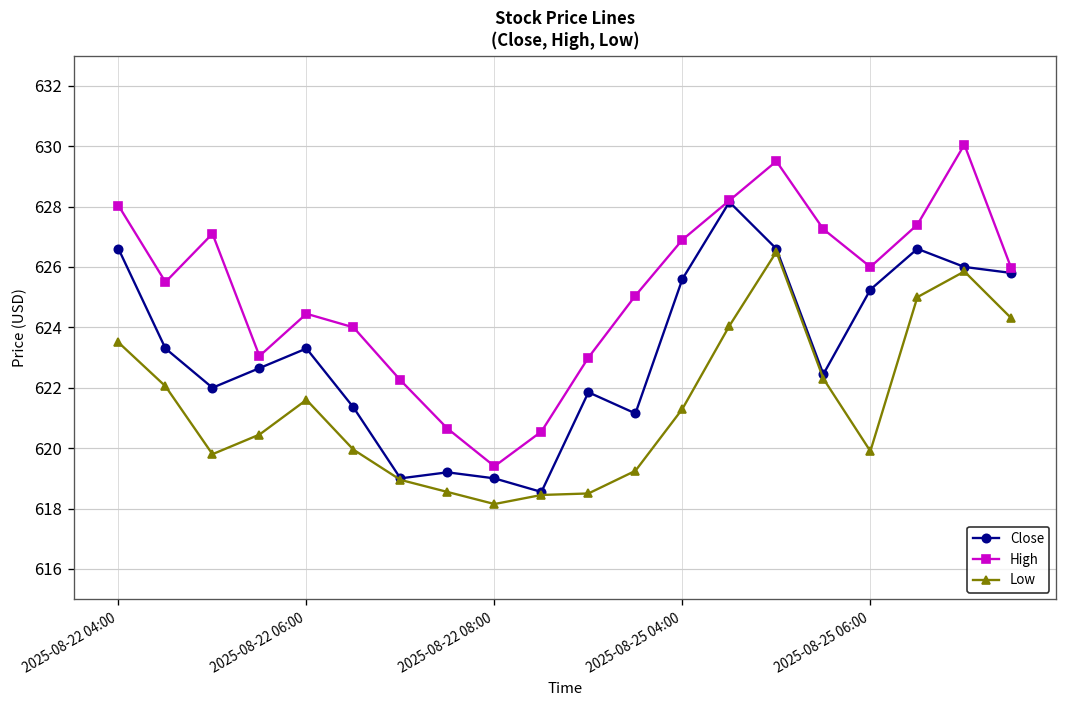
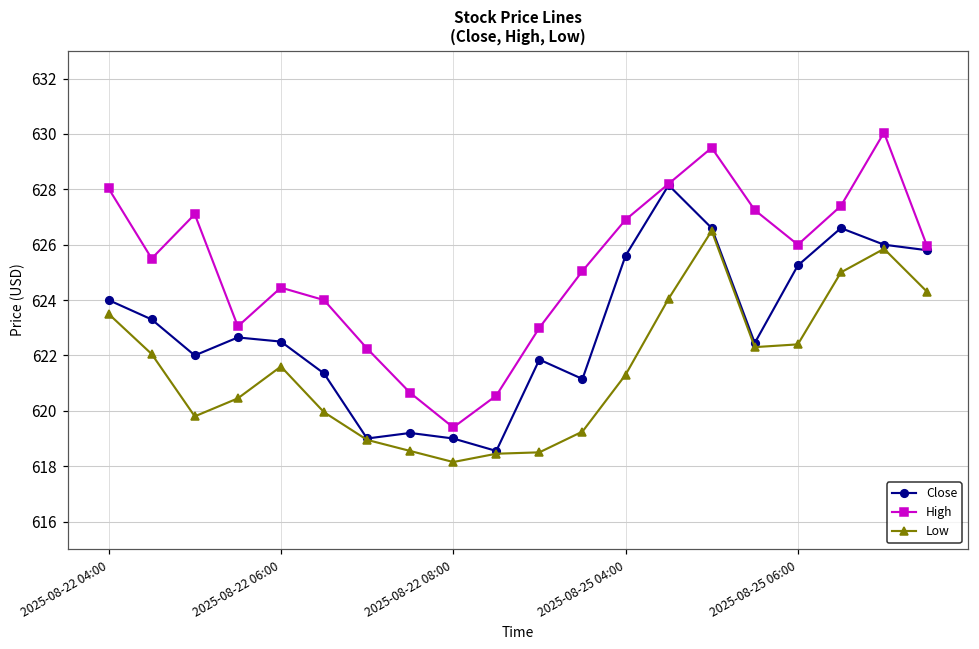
Close, 2025-08-22 04:00: 626.6 -> 624.0
Close, 2025-08-22 06:00: 623.3 -> 622.5
Low, 2025-08-25 06:00: 619.9 -> 622.4
